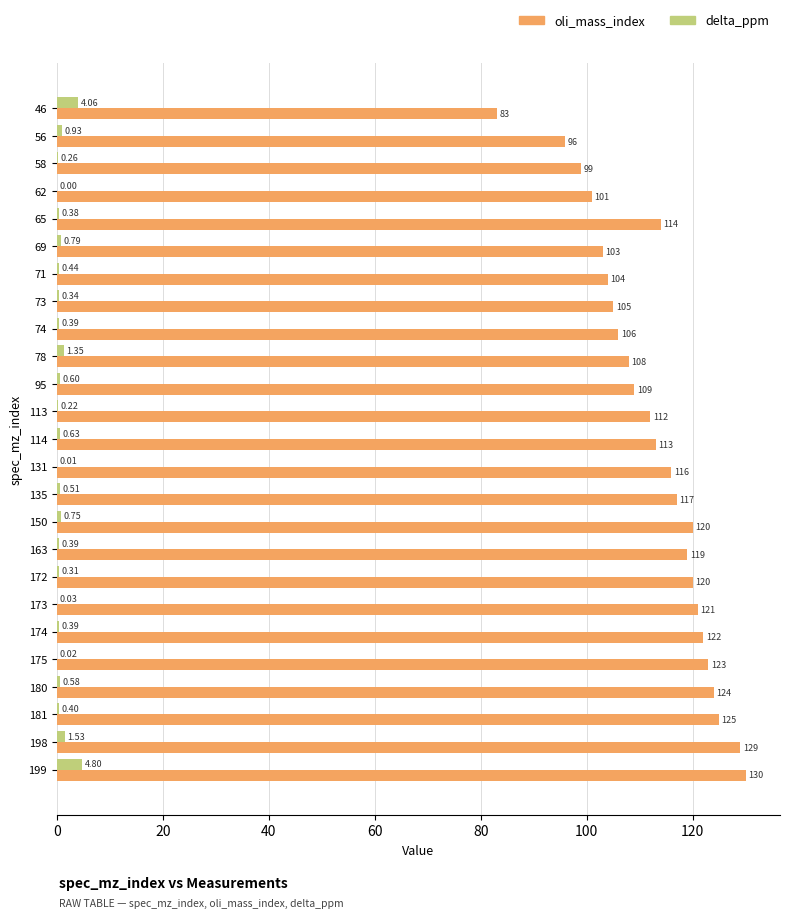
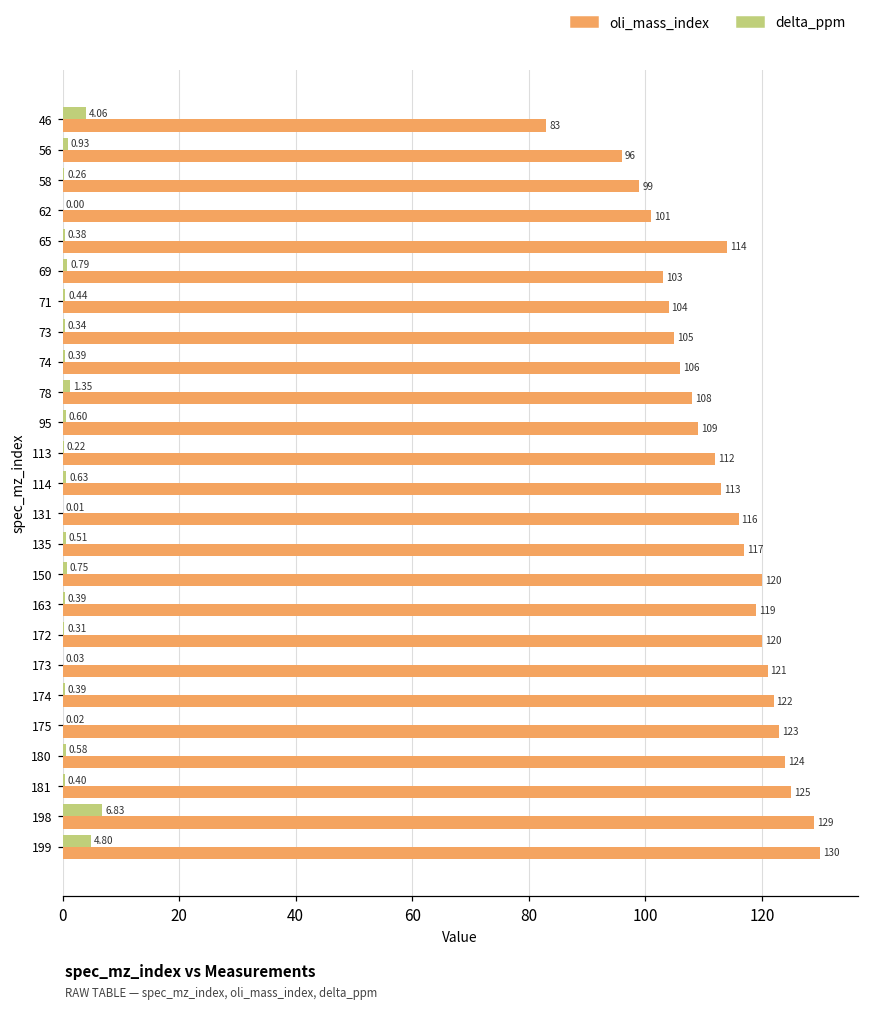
delta_ppm, 198: 1.53 -> 6.83
